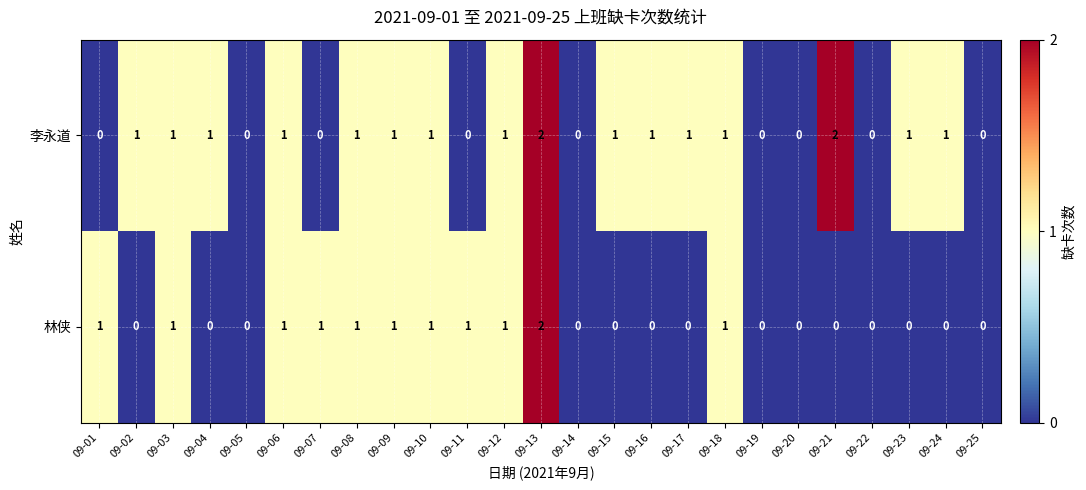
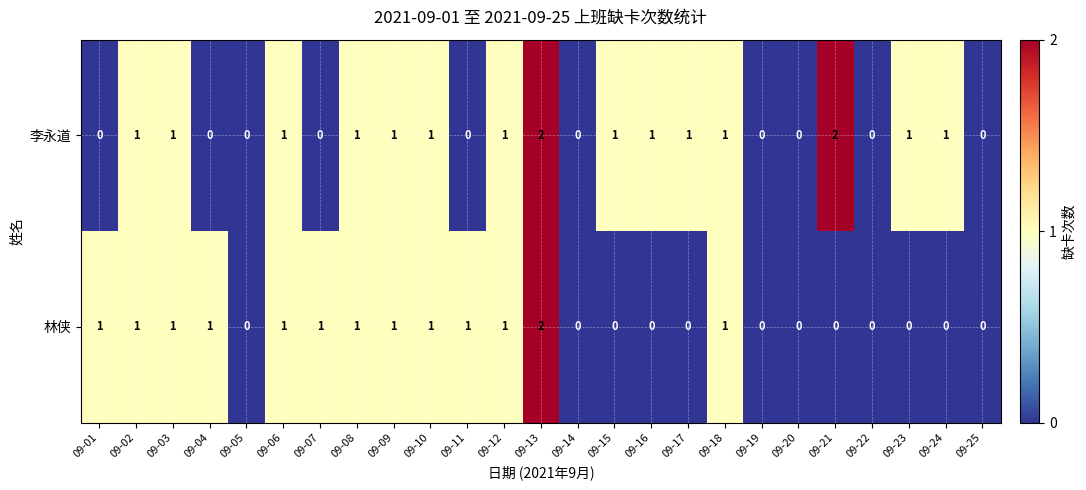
李永道, 09-04: 1 -> 0
林侠, 09-02: 0 -> 1
林侠, 09-04: 0 -> 1
